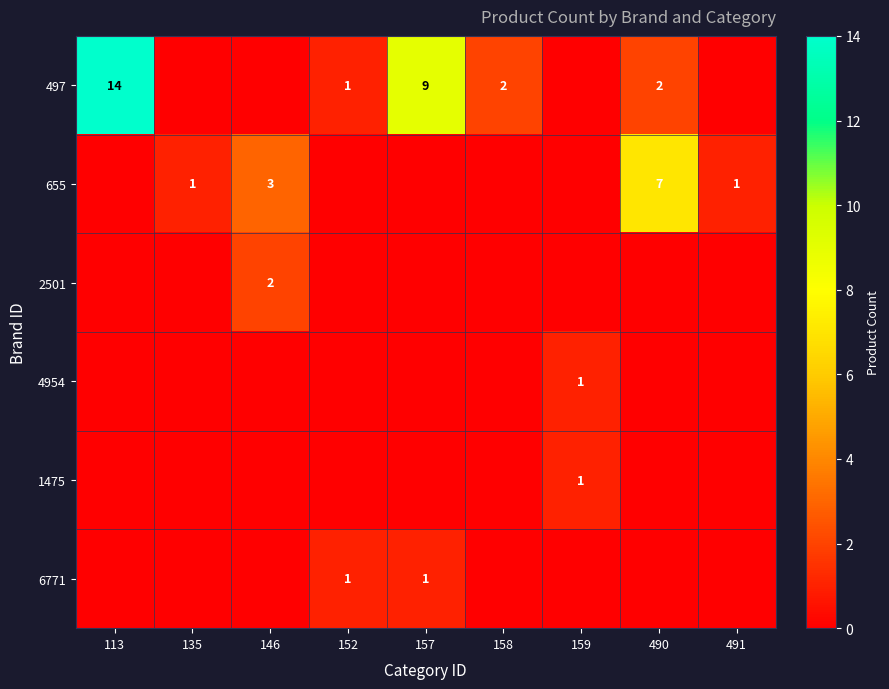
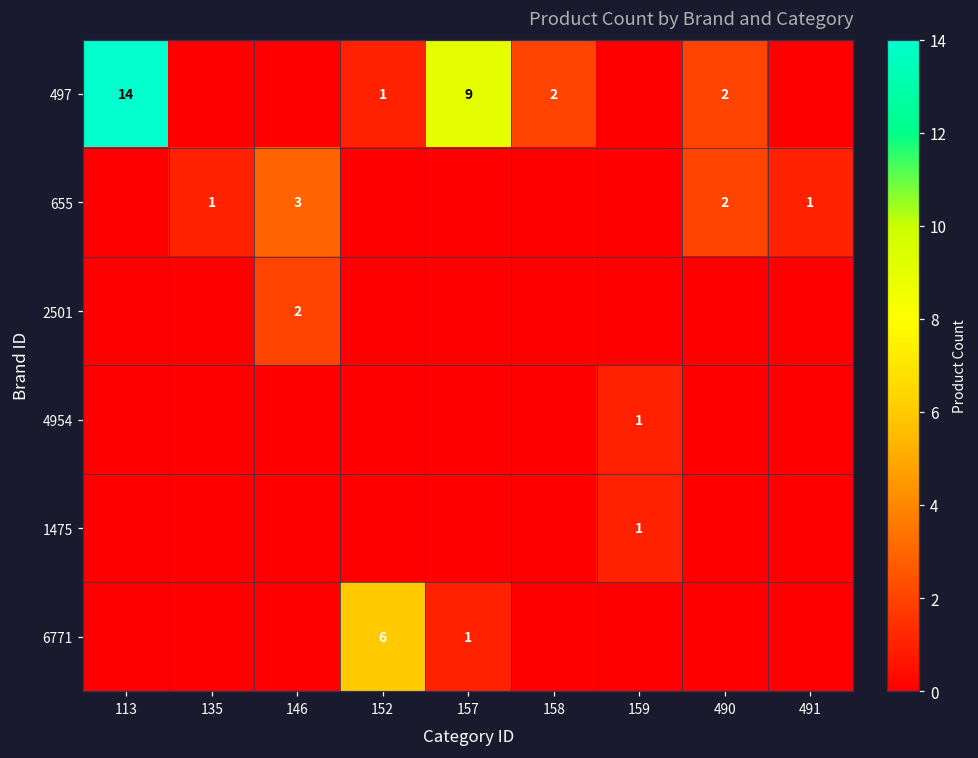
655, 490: 7 -> 2
6771, 152: 1 -> 6
